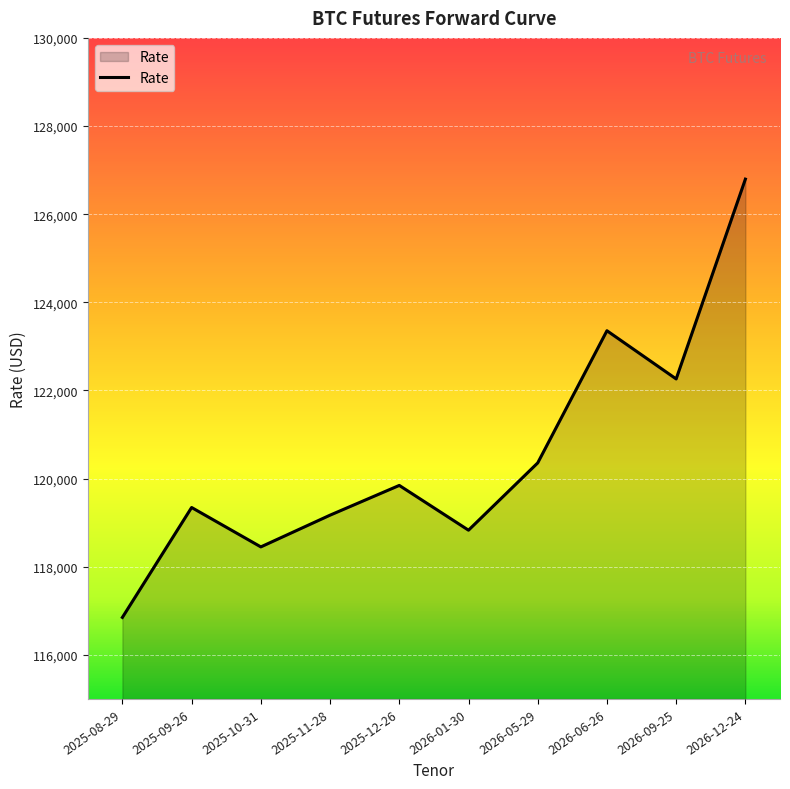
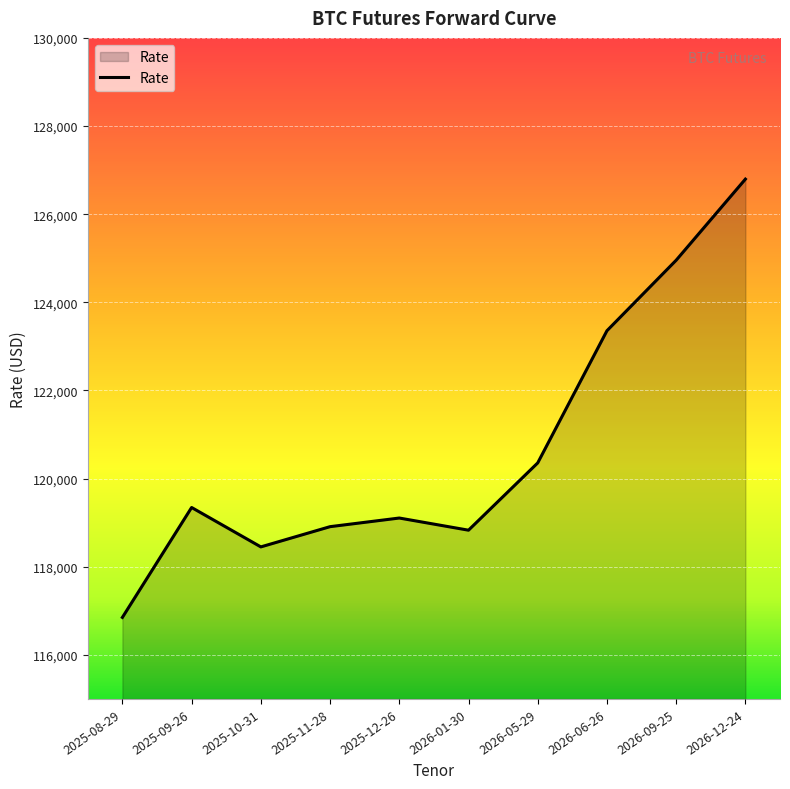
2025-11-28: 119,200 -> 118,900
2025-12-26: 119,800 -> 119,100
2026-09-25: 122,300 -> 125,000
